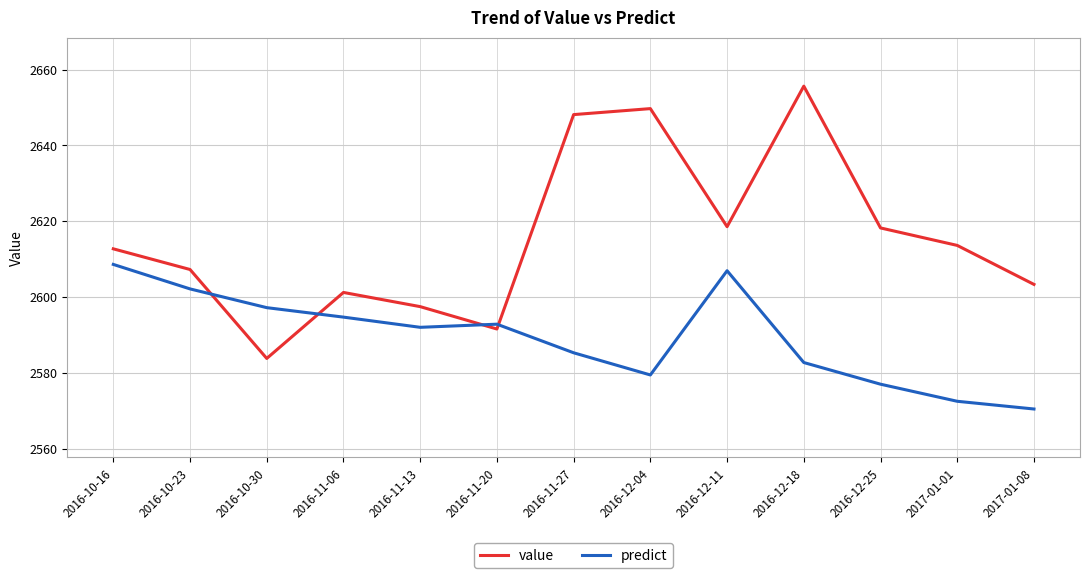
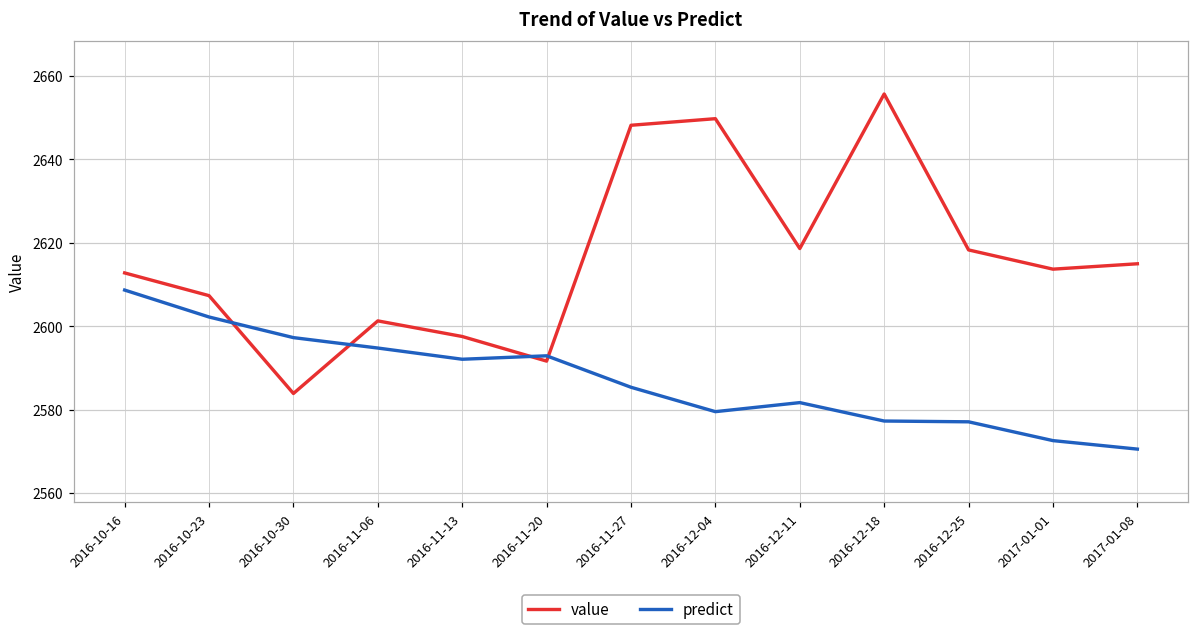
predict, 2016-12-11: 2607 -> 2582
predict, 2016-12-18: 2583 -> 2577
value, 2017-01-08: 2603 -> 2615
